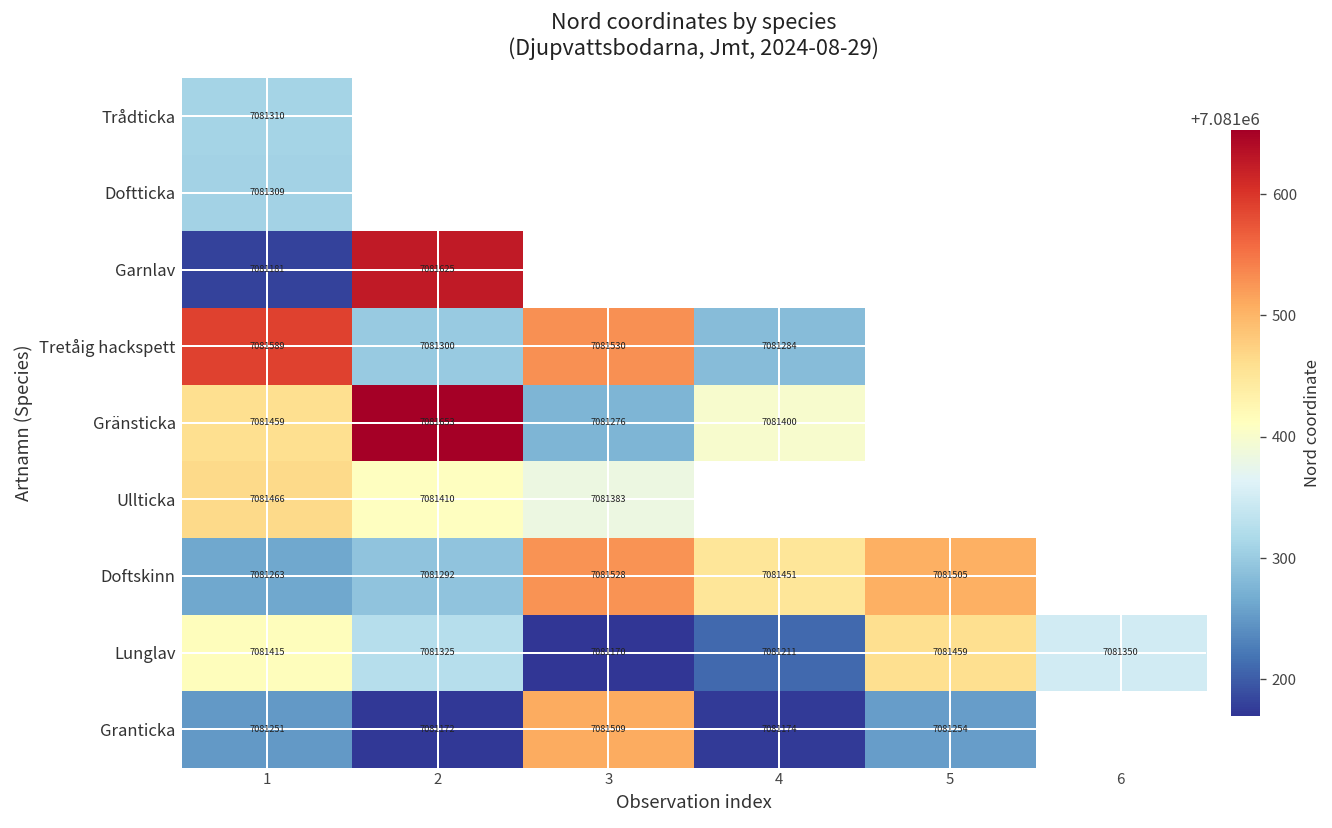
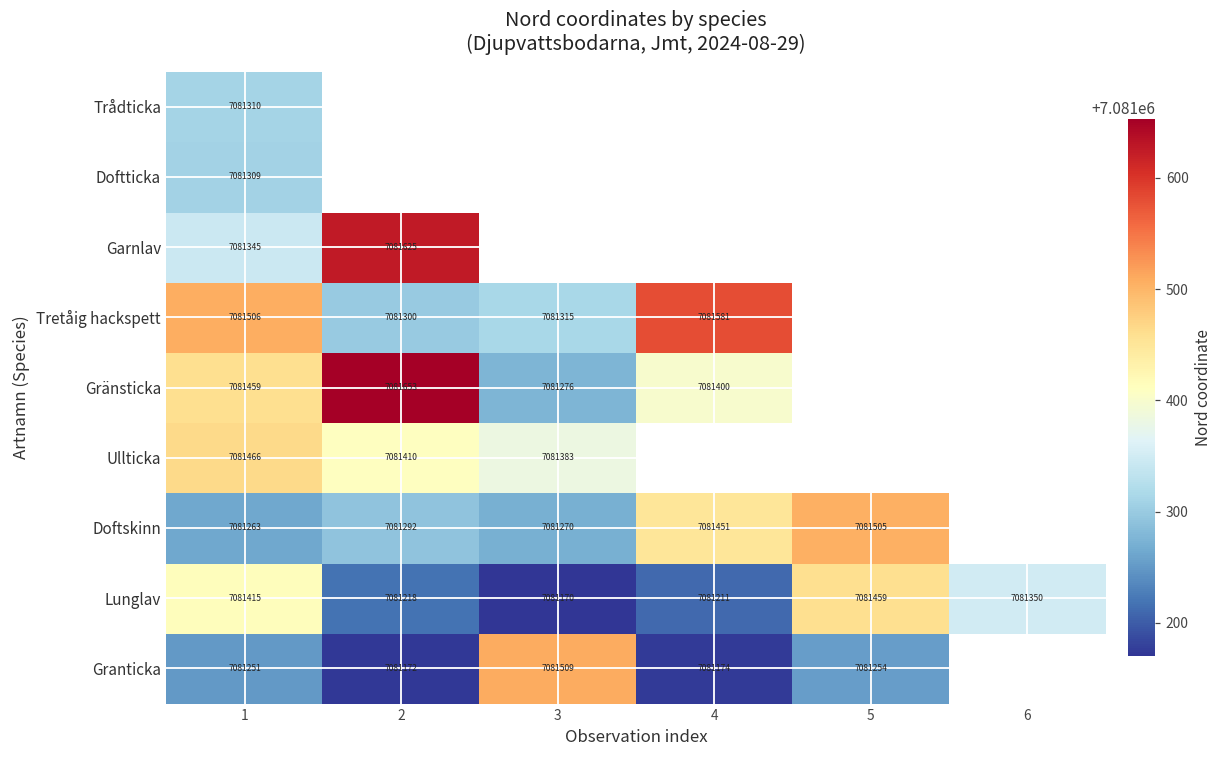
Garnlav, 1: 7081181 -> 7081345
Tretåig hackspett, 1: 7081589 -> 7081506
Tretåig hackspett, 3: 7081530 -> 7081315
Tretåig hackspett, 4: 7081284 -> 7081581
Doftskinn, 3: 7081528 -> 7081270
Lunglav, 2: 7081325 -> 7081218
